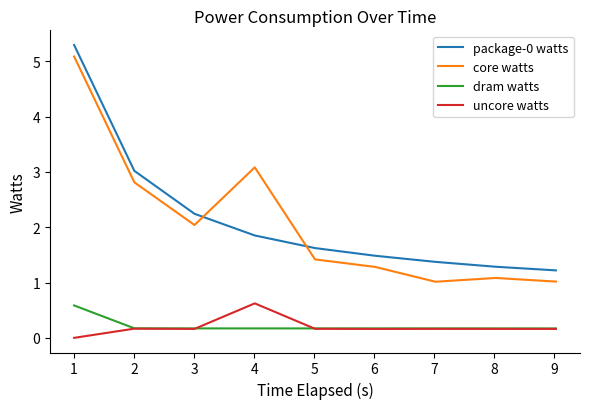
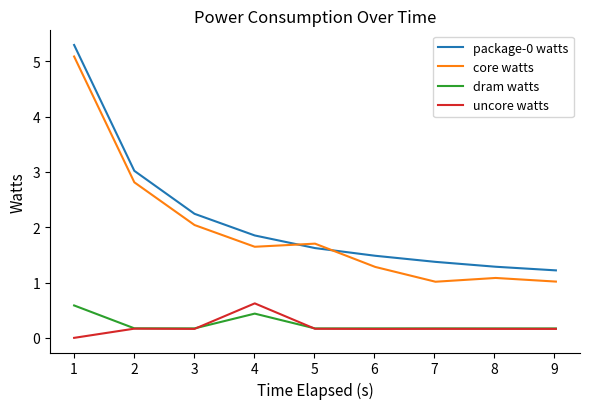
core watts, 4: 3.1 -> 1.6
dram watts, 4: 0.2 -> 0.4
core watts, 5: 1.4 -> 1.7
